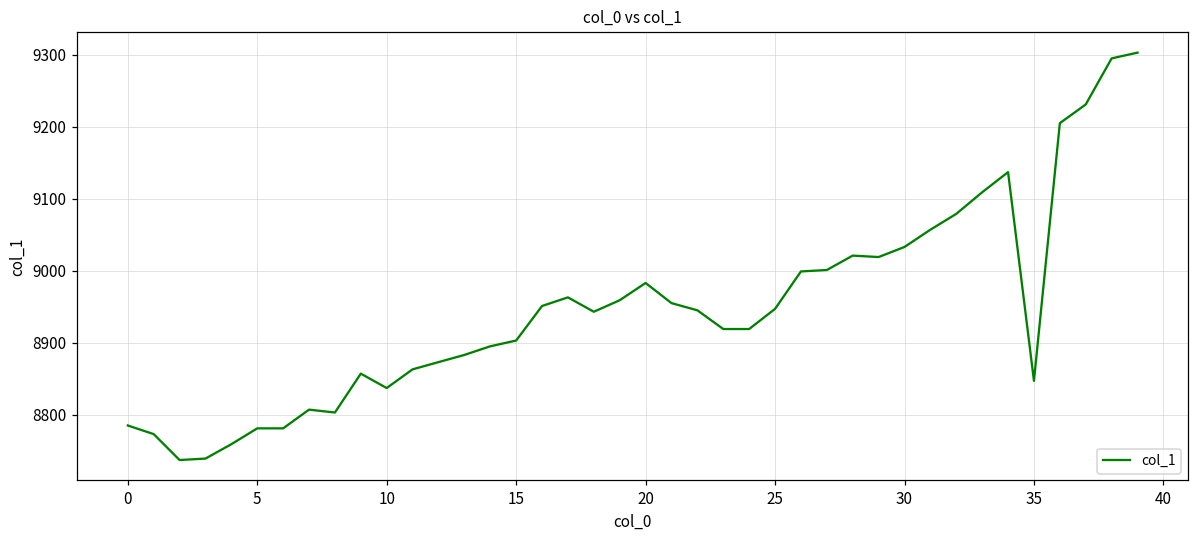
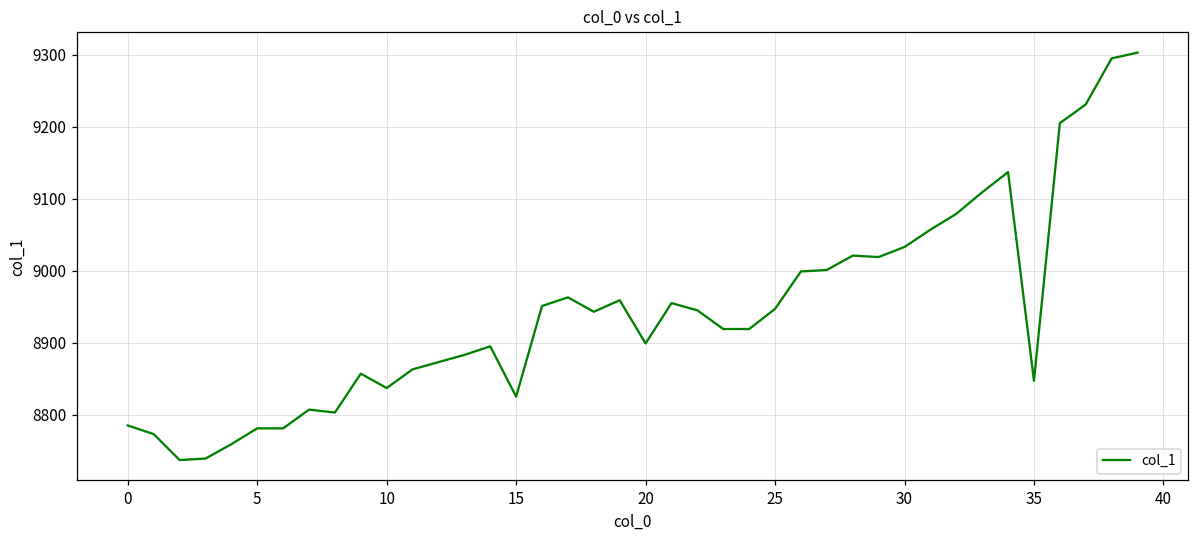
15: 8900 -> 8830
20: 8980 -> 8900
